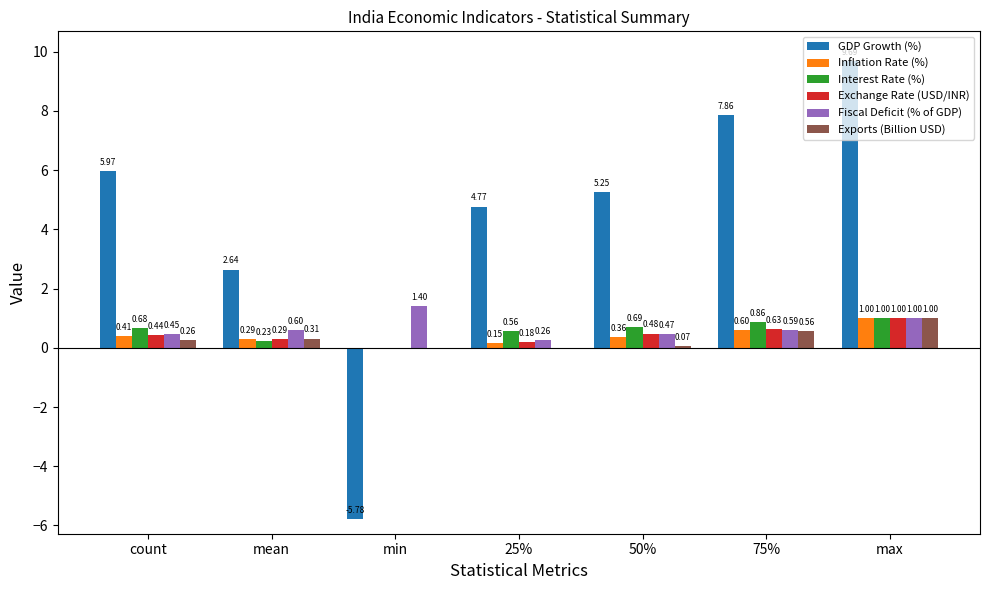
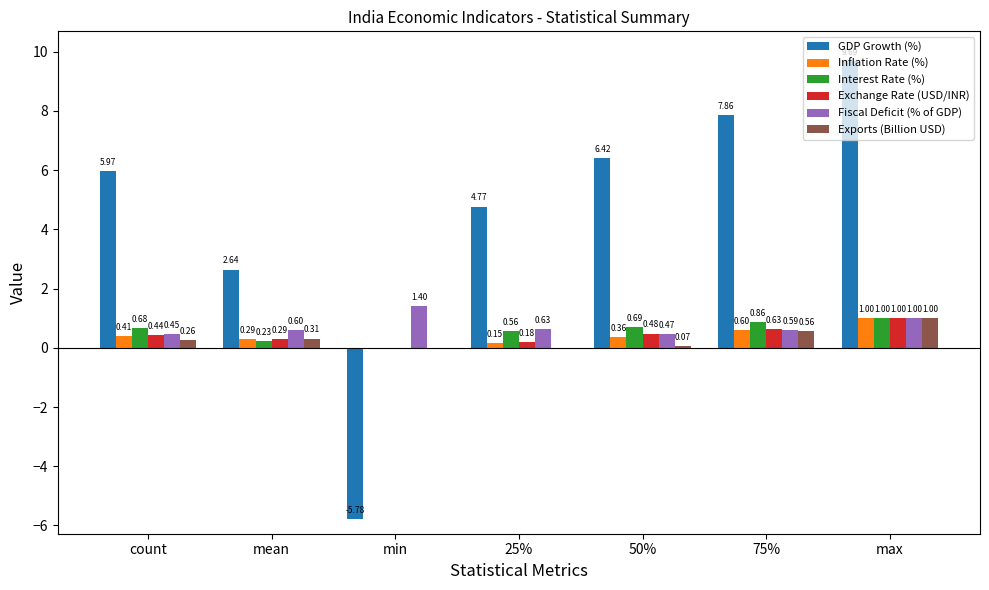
Fiscal Deficit (% of GDP), 25%: 0.26 -> 0.63
GDP Growth (%), 50%: 5.25 -> 6.42
